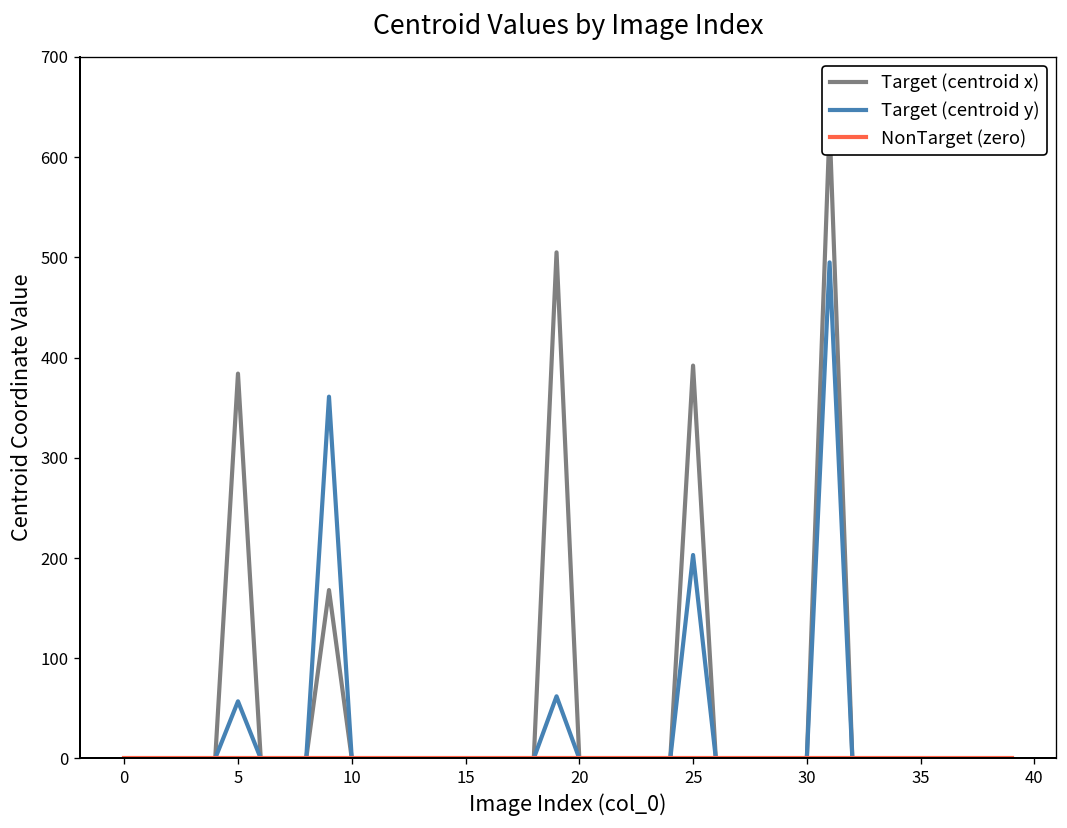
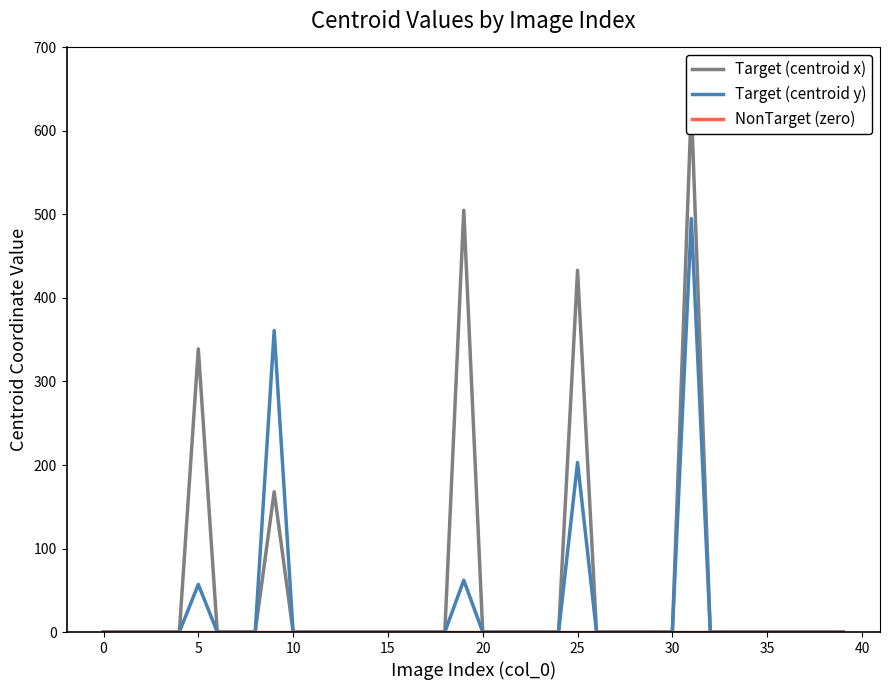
Target (centroid x), 5: 380 -> 340
Target (centroid x), 25: 390 -> 430
